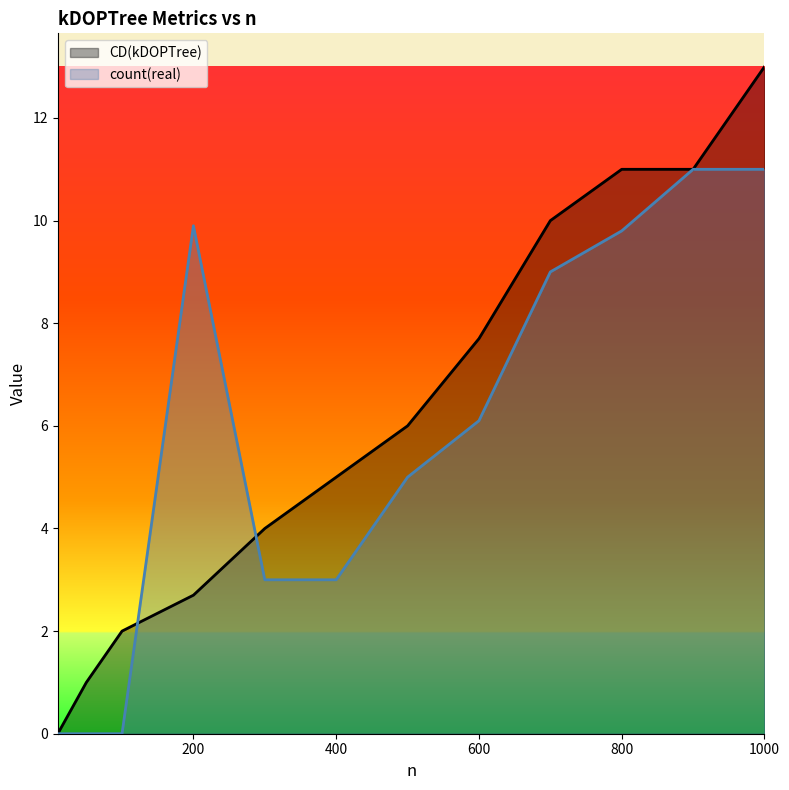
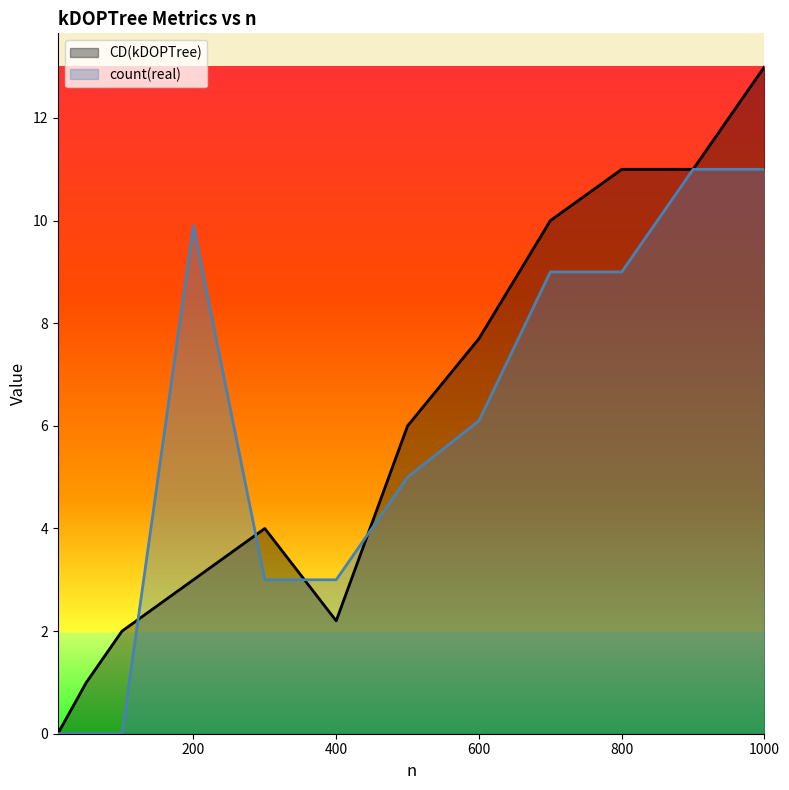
CD(kDOPTree), 200: 2.7 -> 3.0
CD(kDOPTree), 400: 5.0 -> 2.2
count(real), 800: 9.8 -> 9.0
